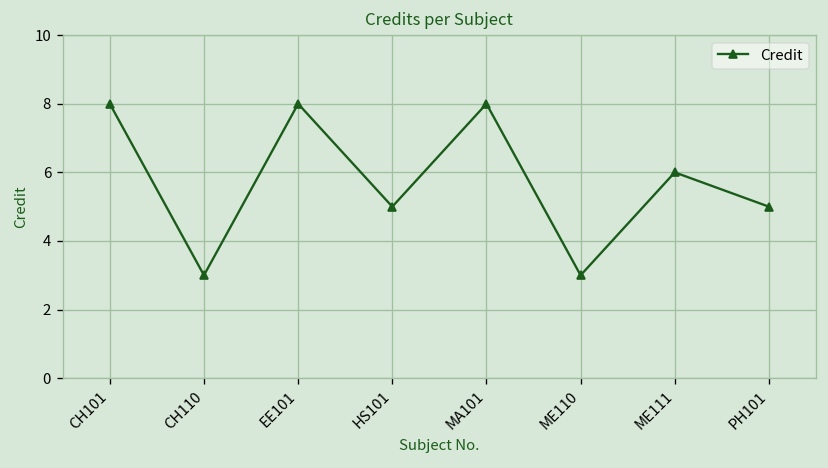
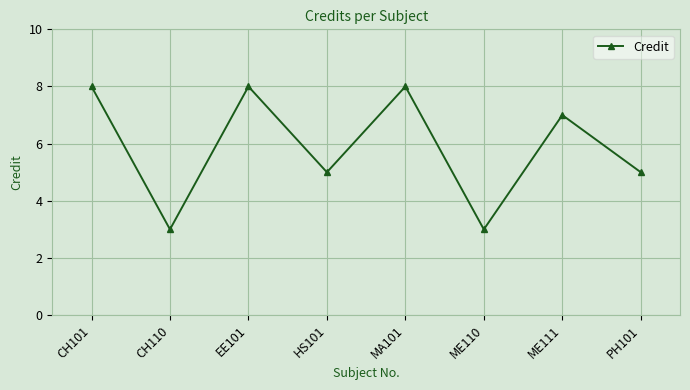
ME111: 6 -> 7
